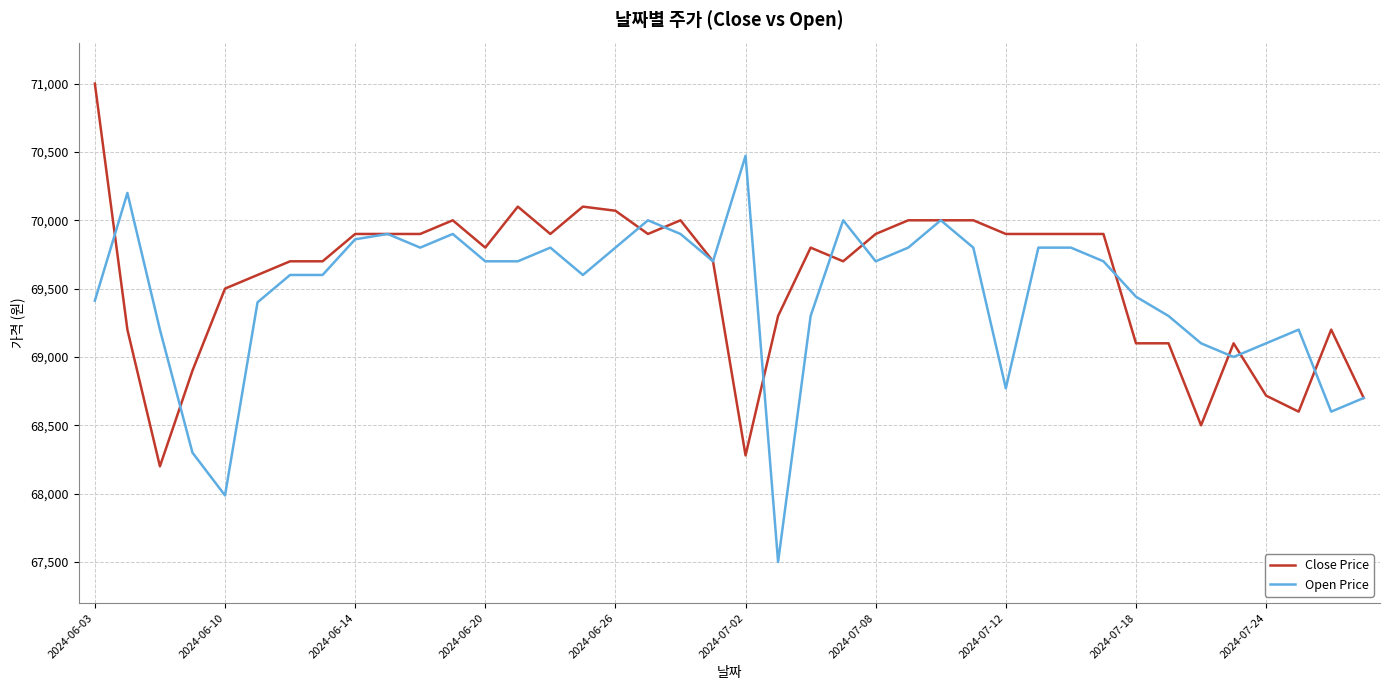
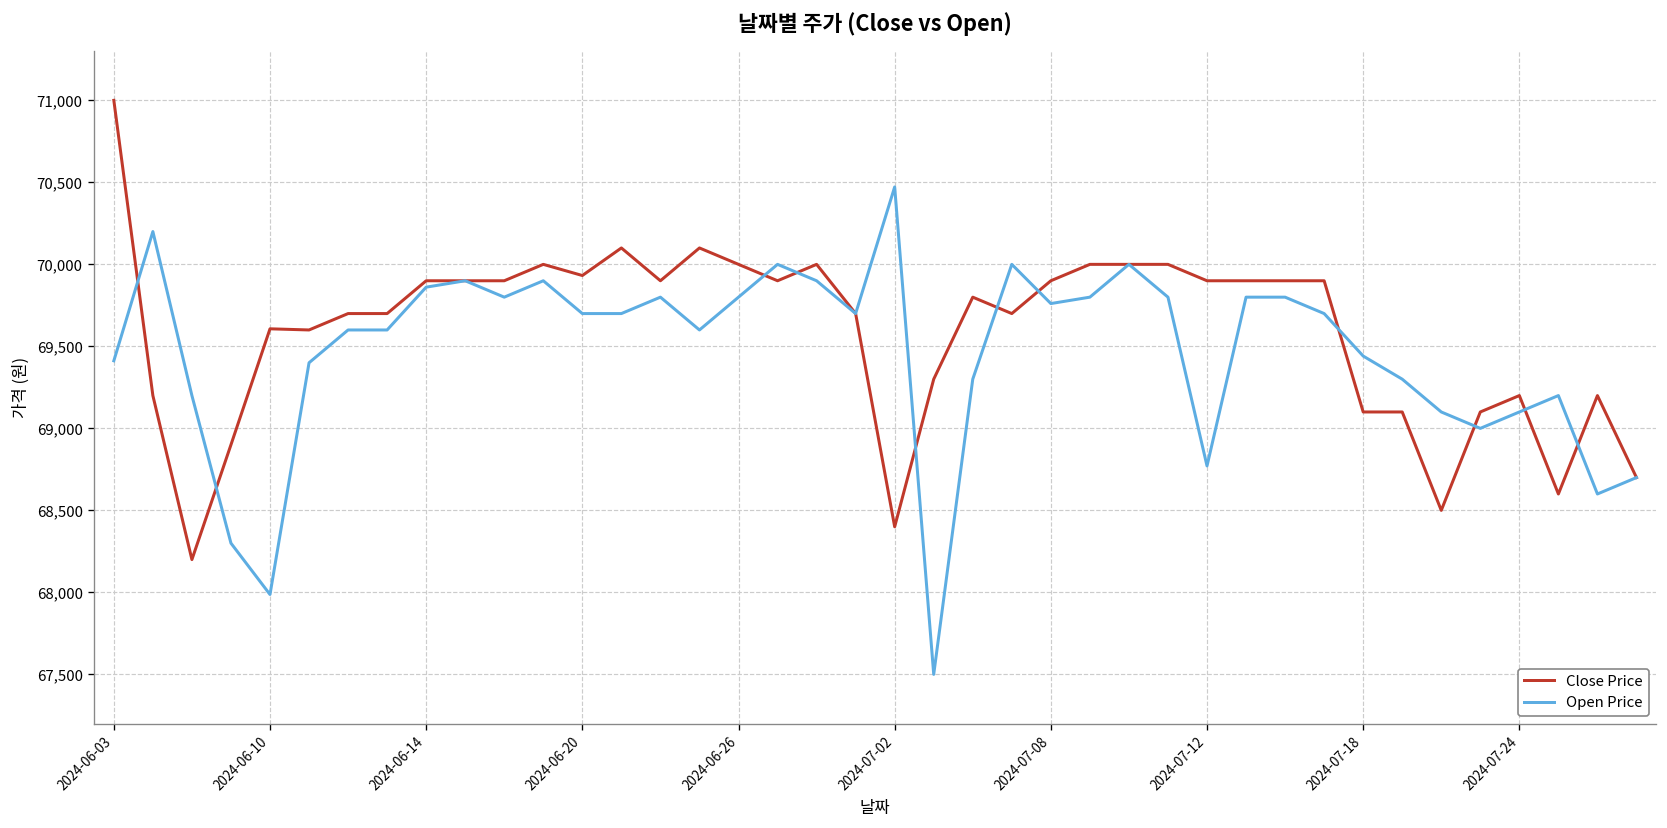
Close Price, 2024-06-10: 69,500 -> 69,610
Close Price, 2024-06-20: 69,800 -> 69,930
Close Price, 2024-06-26: 70,070 -> 70,000
Close Price, 2024-07-02: 68,280 -> 68,400
Open Price, 2024-07-08: 69,700 -> 69,760
Close Price, 2024-07-24: 68,720 -> 69,200
